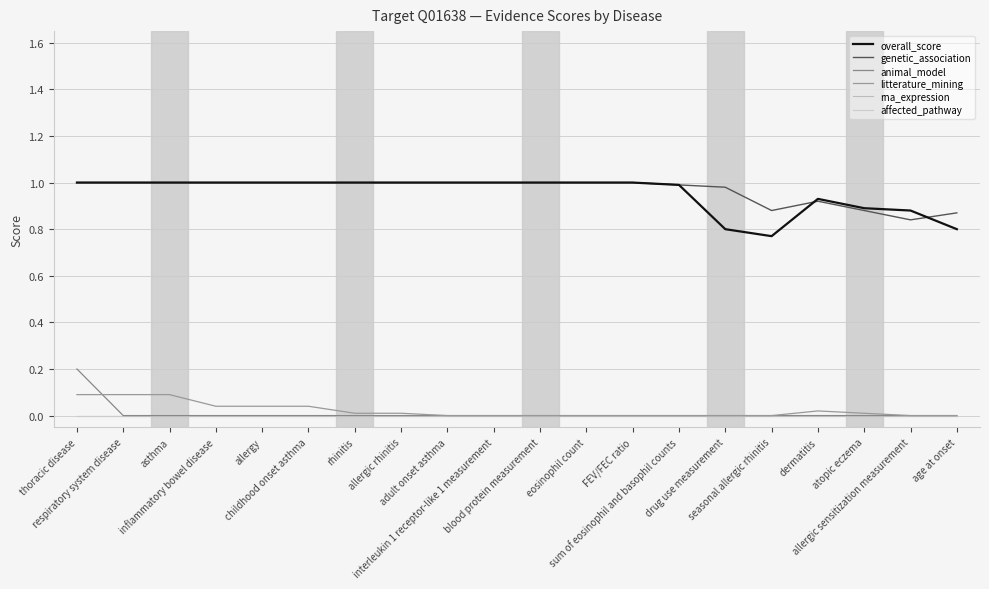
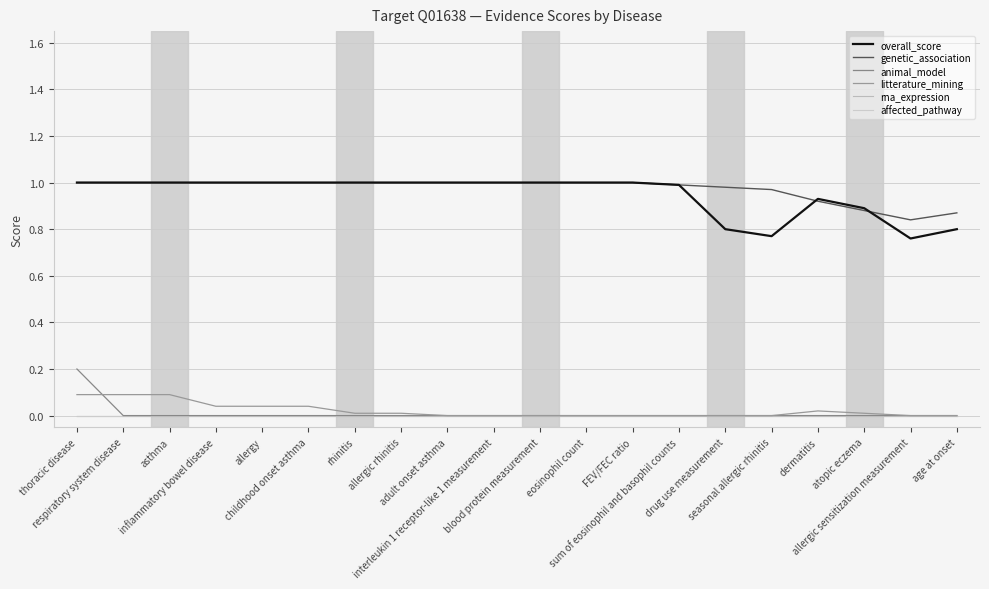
genetic_association, seasonal allergic rhinitis: 0.88 -> 0.97
overall_score, allergic sensitization measurement: 0.88 -> 0.76
